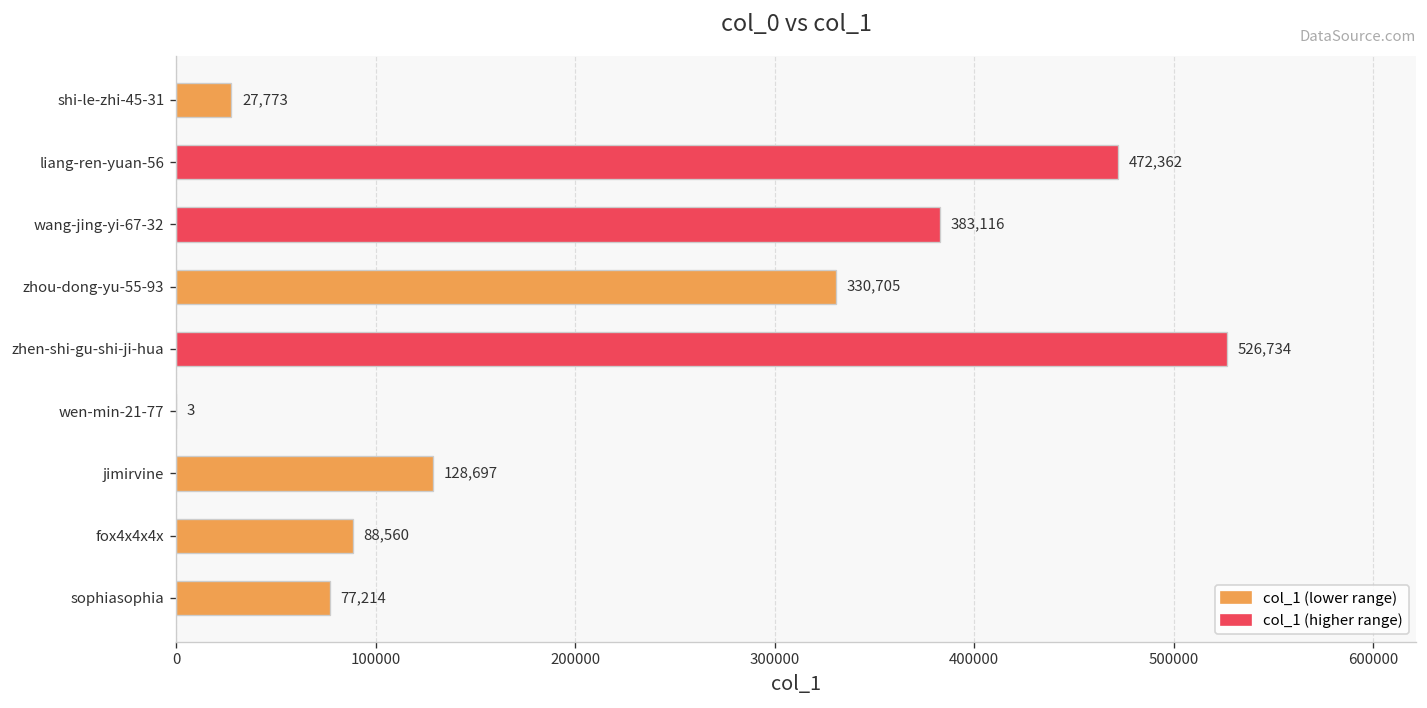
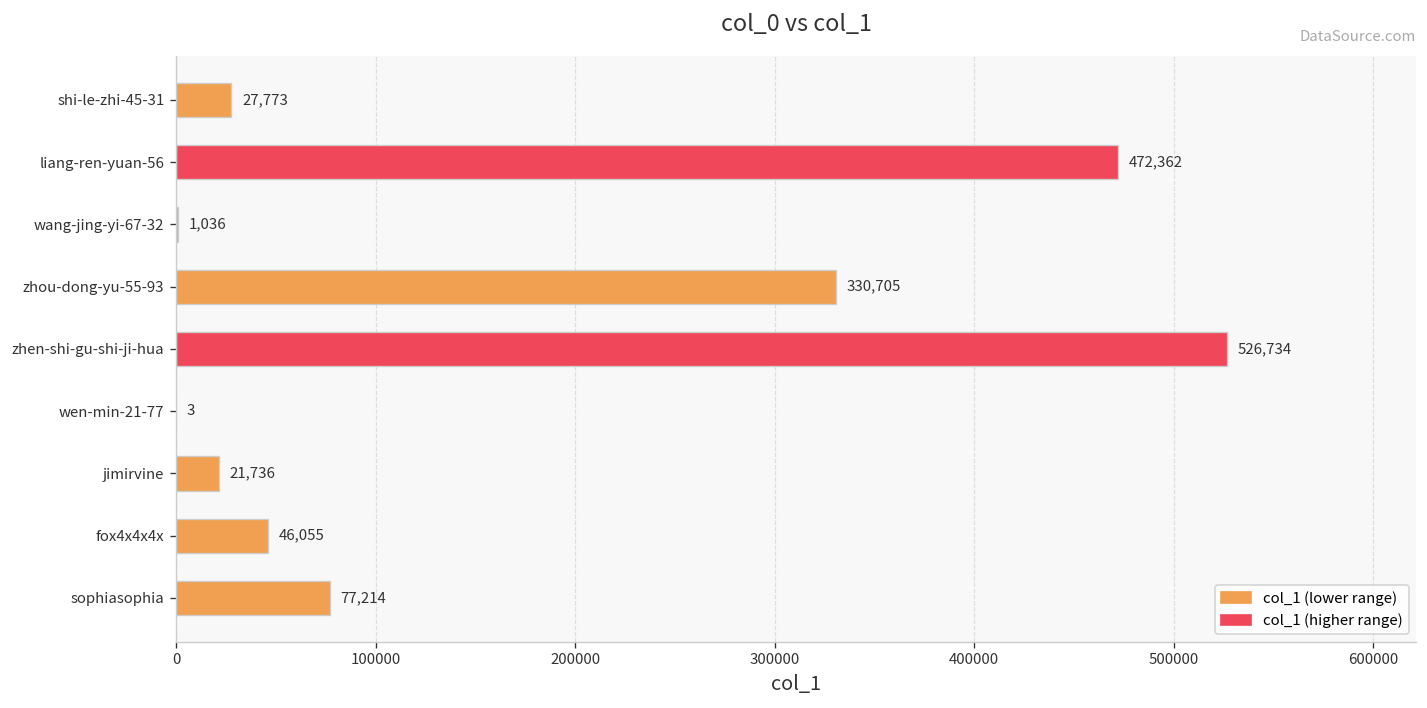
wang-jing-yi-67-32: 383,116 -> 1,036
jimirvine: 128,697 -> 21,736
fox4x4x4x: 88,560 -> 46,055
